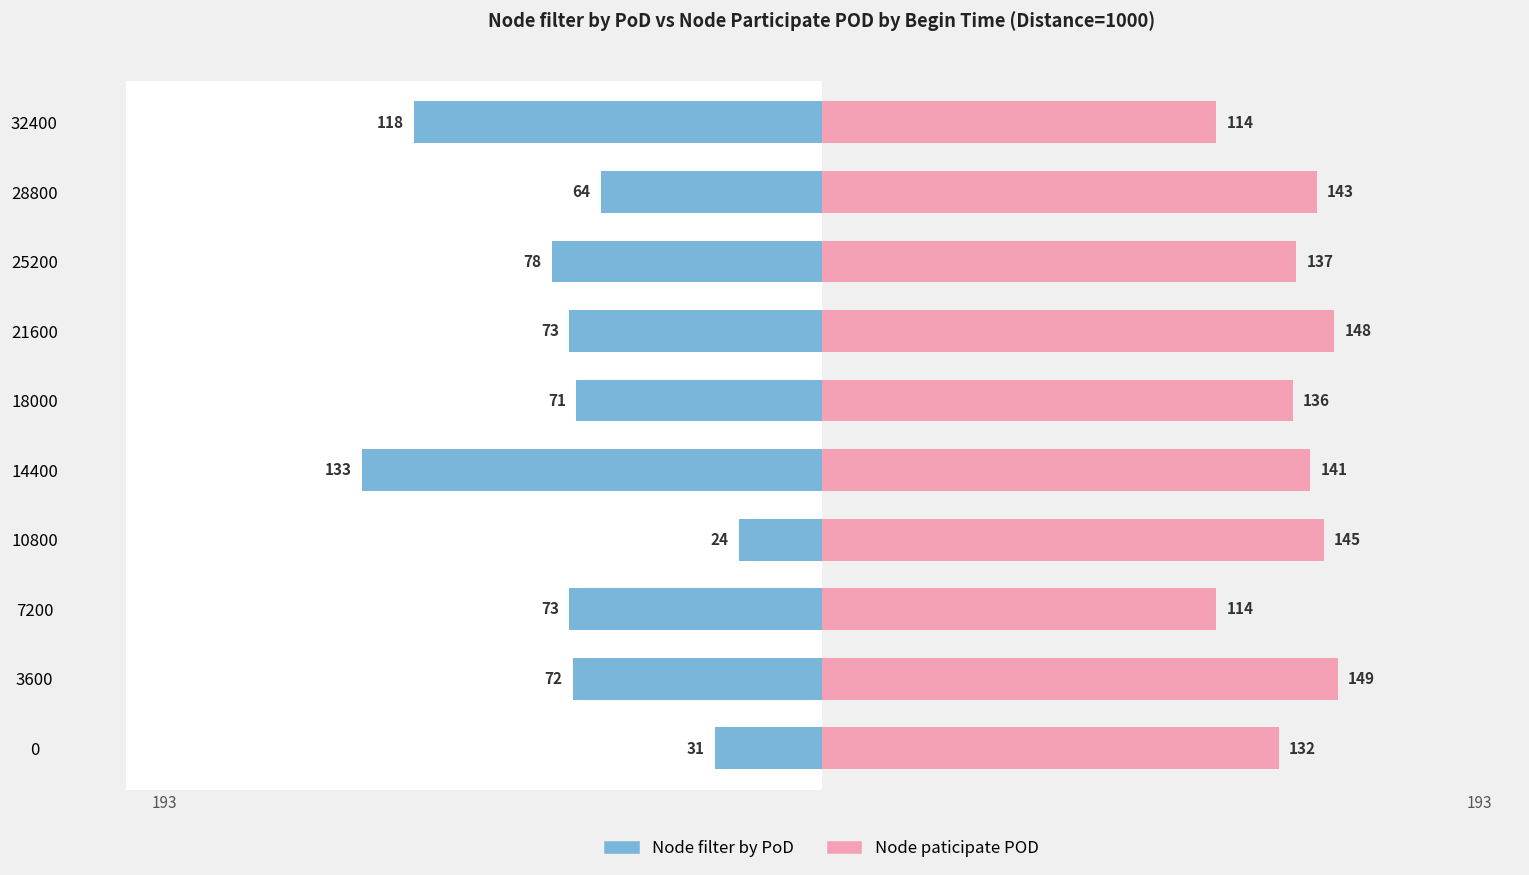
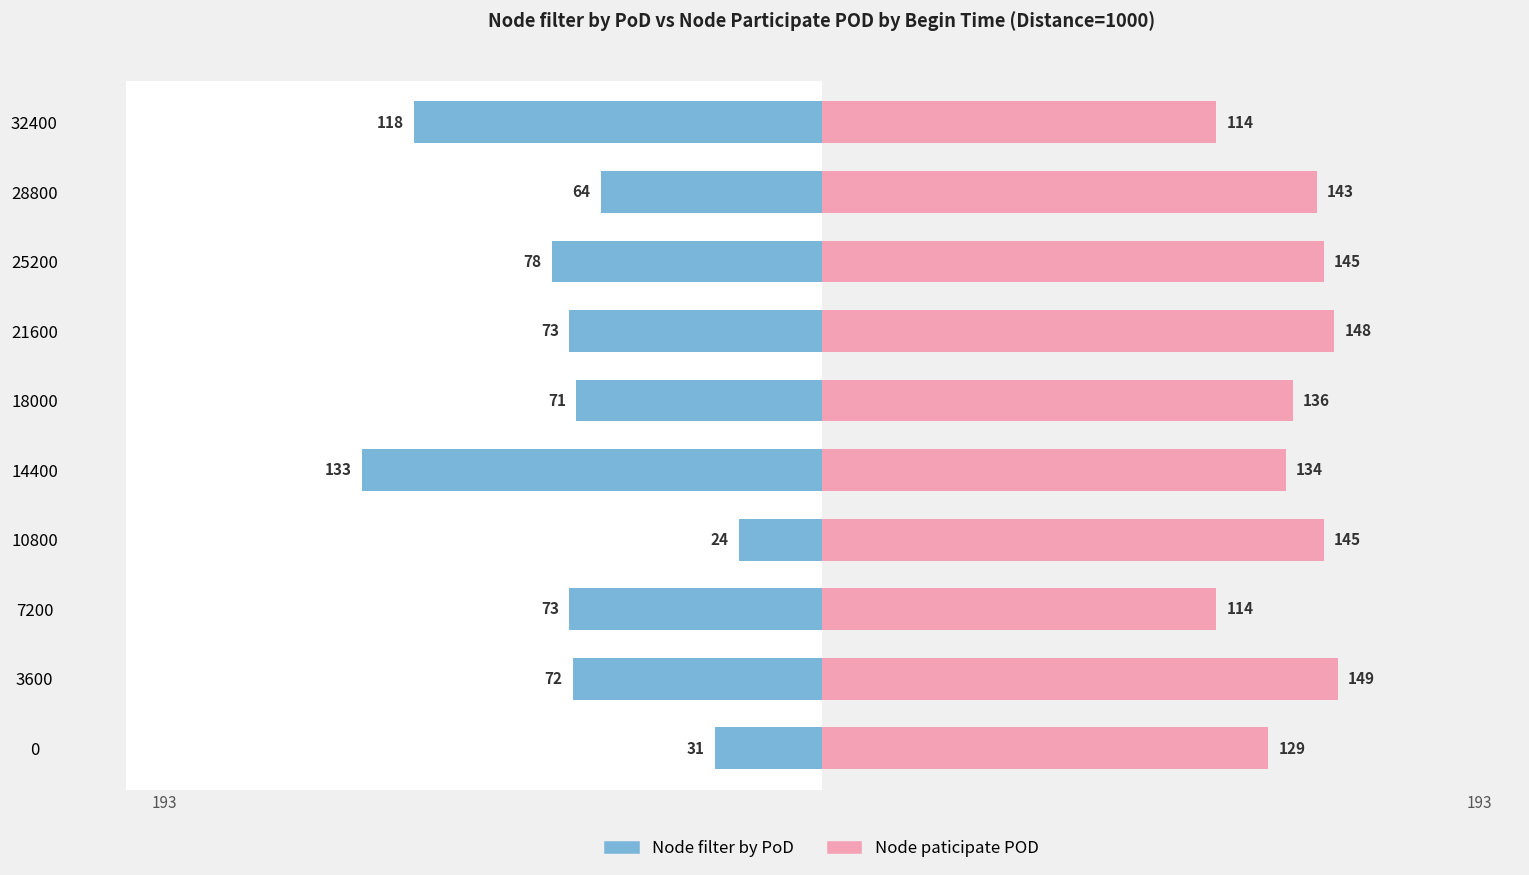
Node paticipate POD, 25200: 137 -> 145
Node paticipate POD, 14400: 141 -> 134
Node paticipate POD, 0: 132 -> 129
